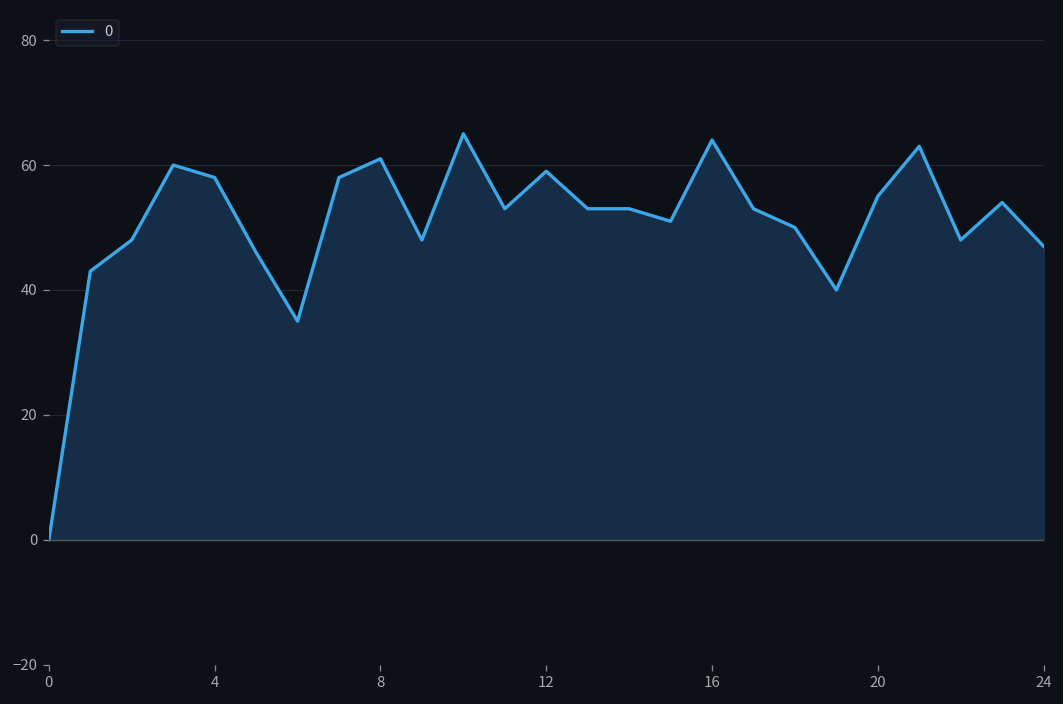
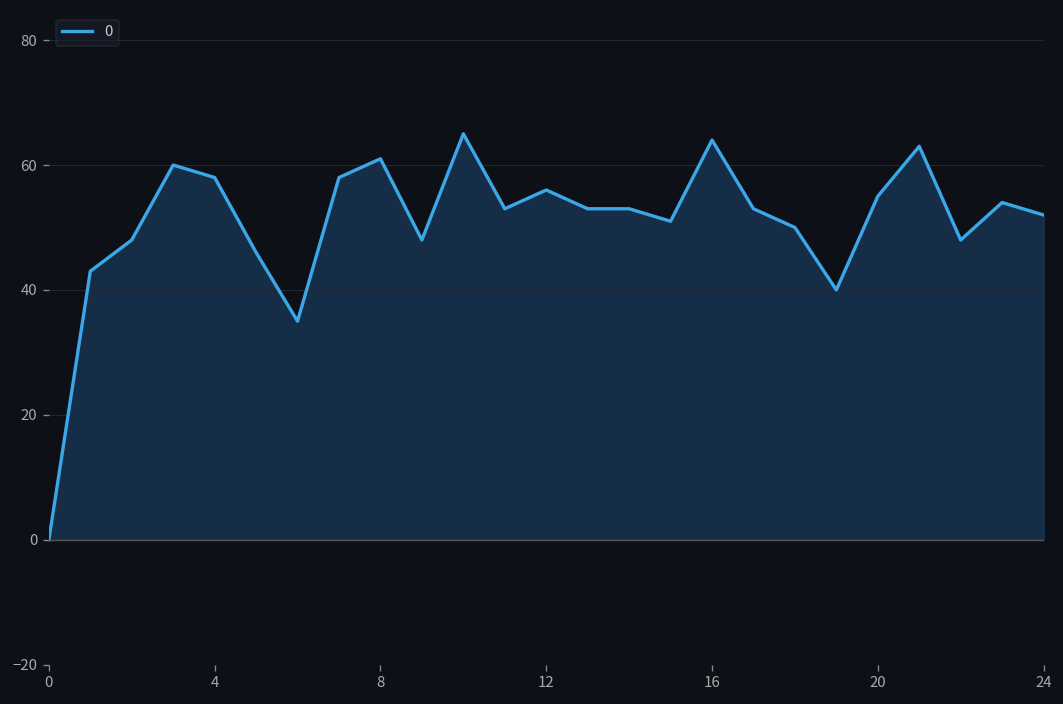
12: 59 -> 56
24: 47 -> 52
